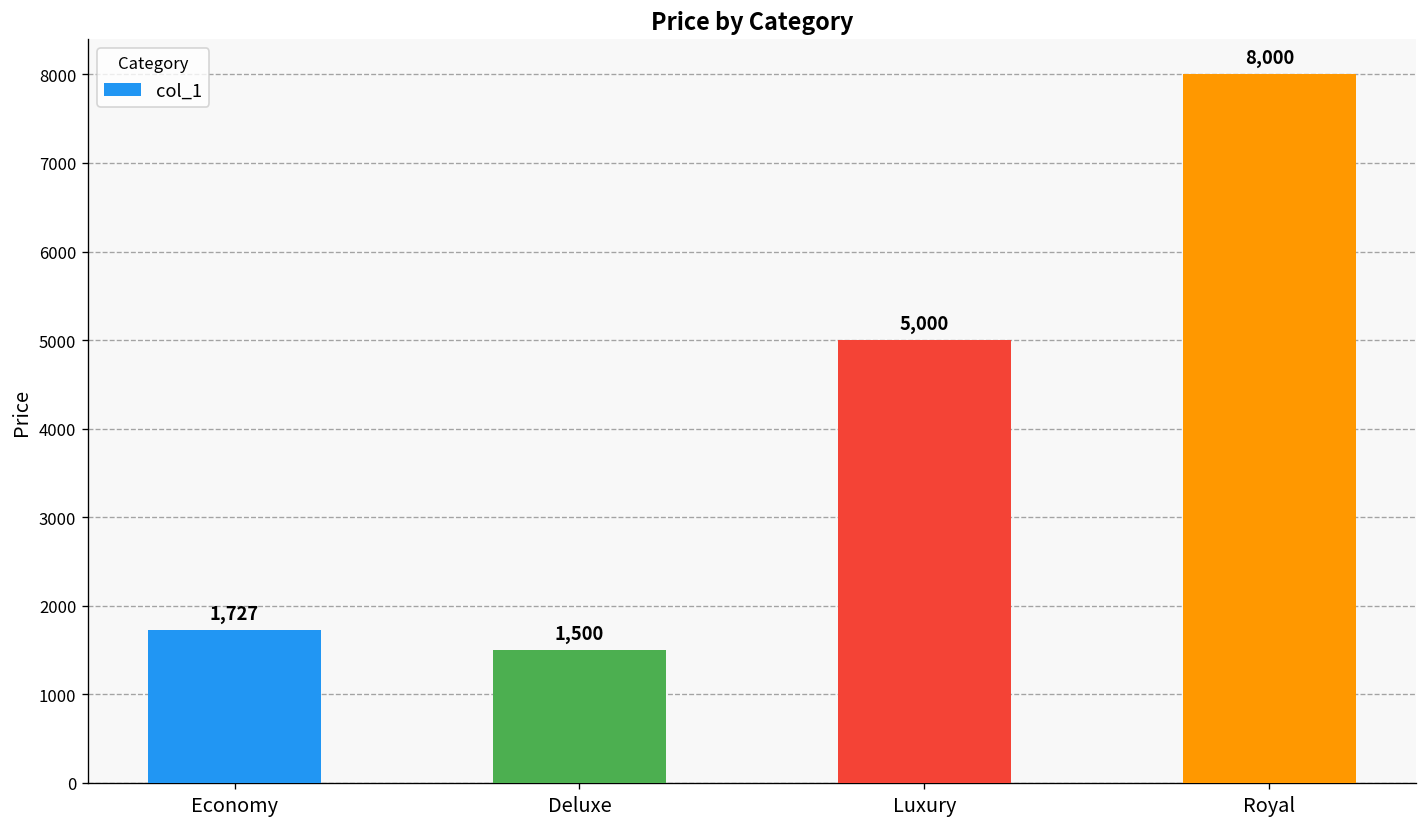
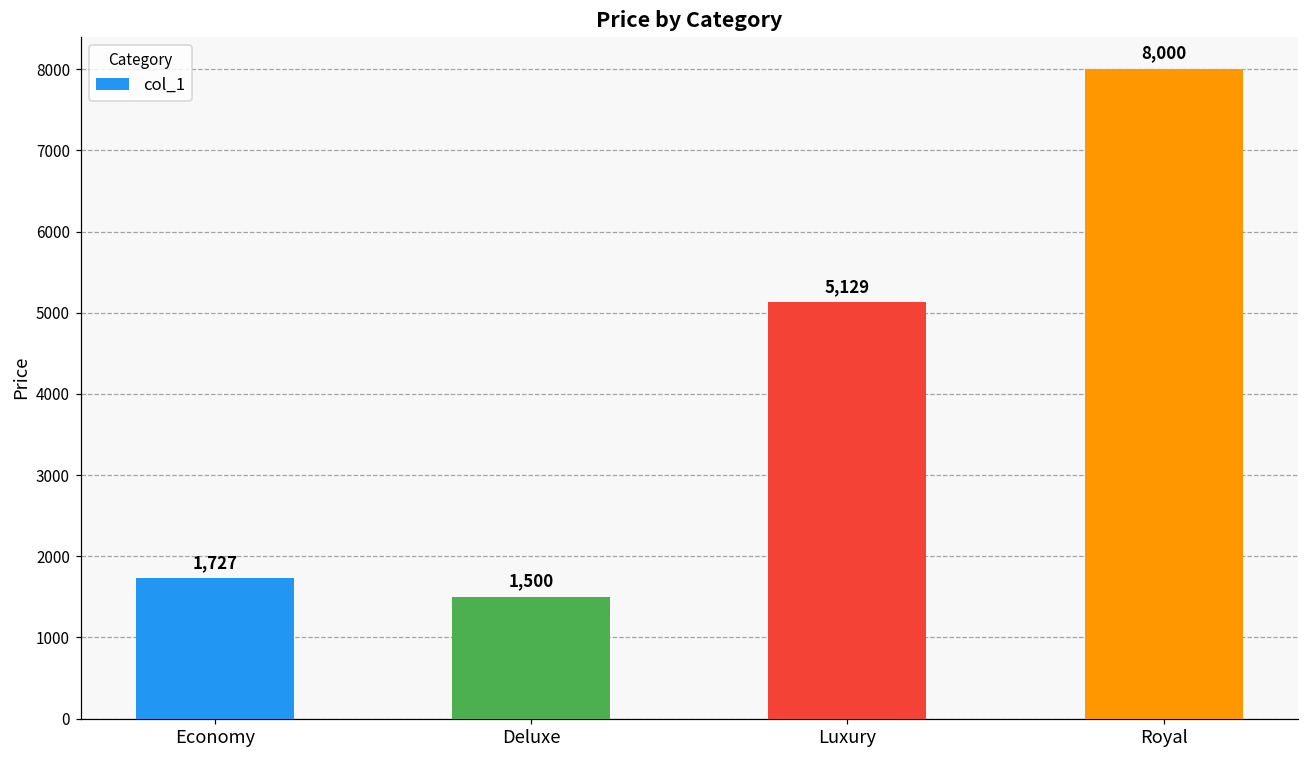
Luxury: 5,000 -> 5,129
